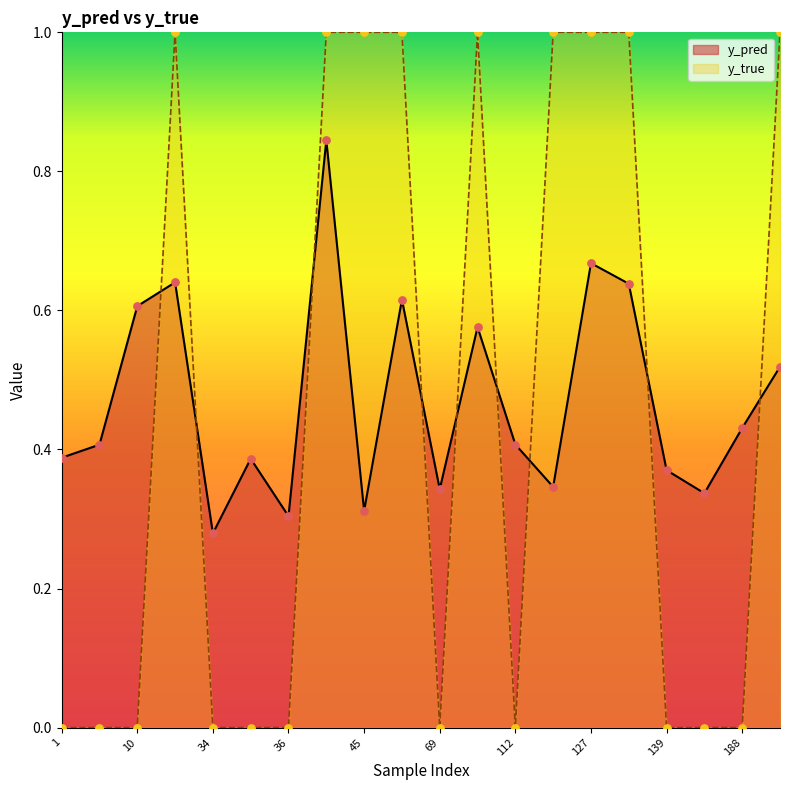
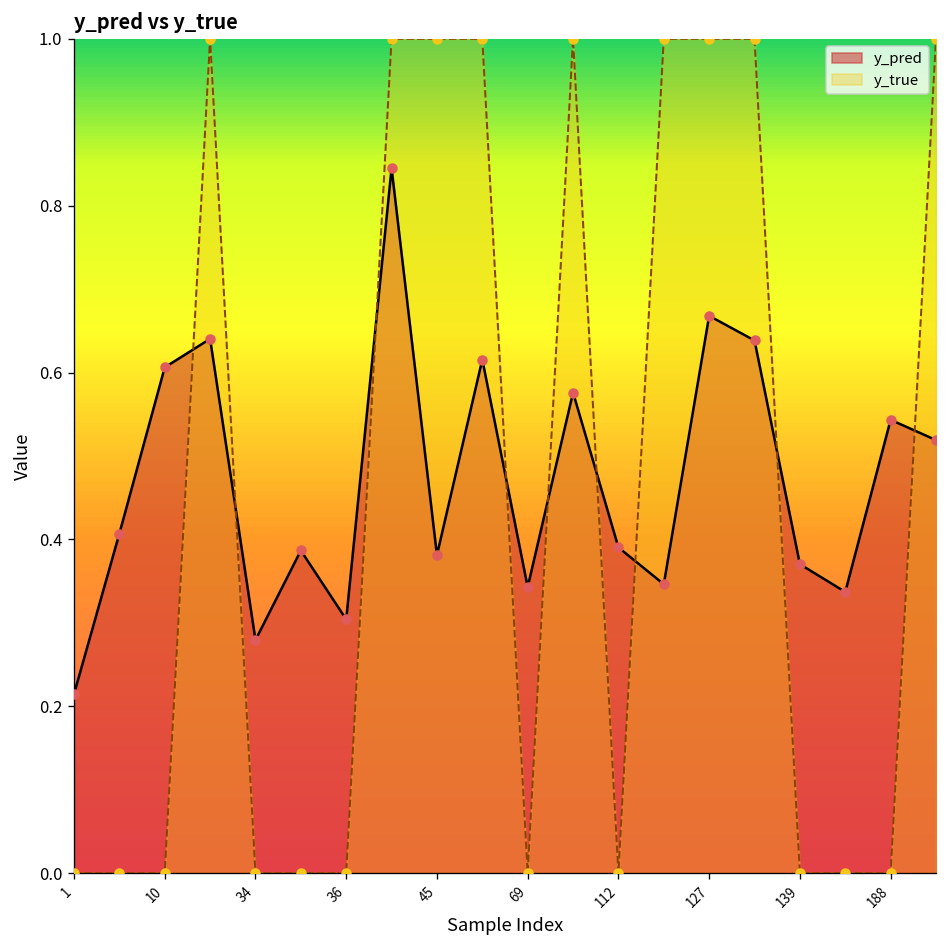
y_pred, 1: 0.39 -> 0.21
y_pred, 45: 0.31 -> 0.38
y_pred, 112: 0.41 -> 0.39
y_pred, 188: 0.43 -> 0.54
